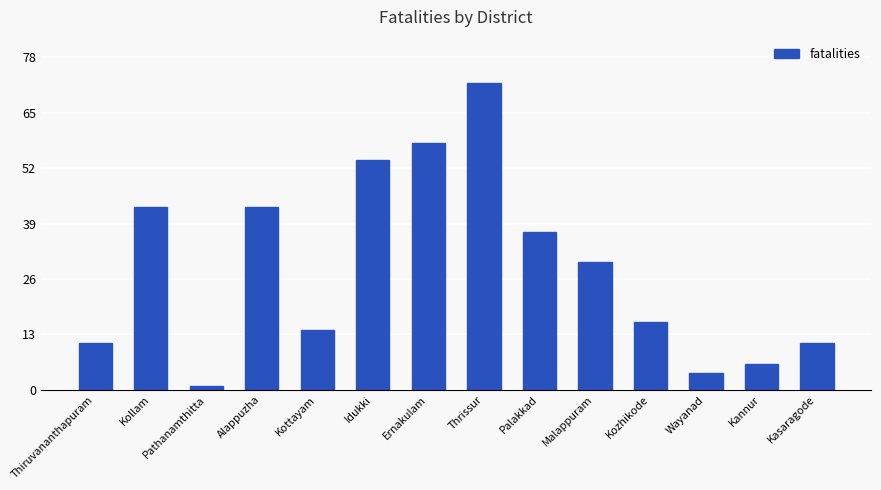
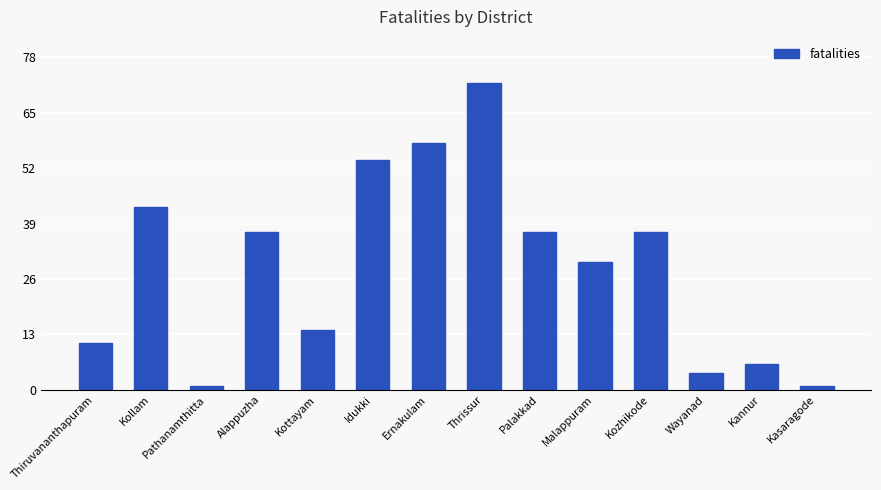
Alappuzha: 43 -> 37
Kozhikode: 16 -> 37
Kasaragode: 11 -> 1
